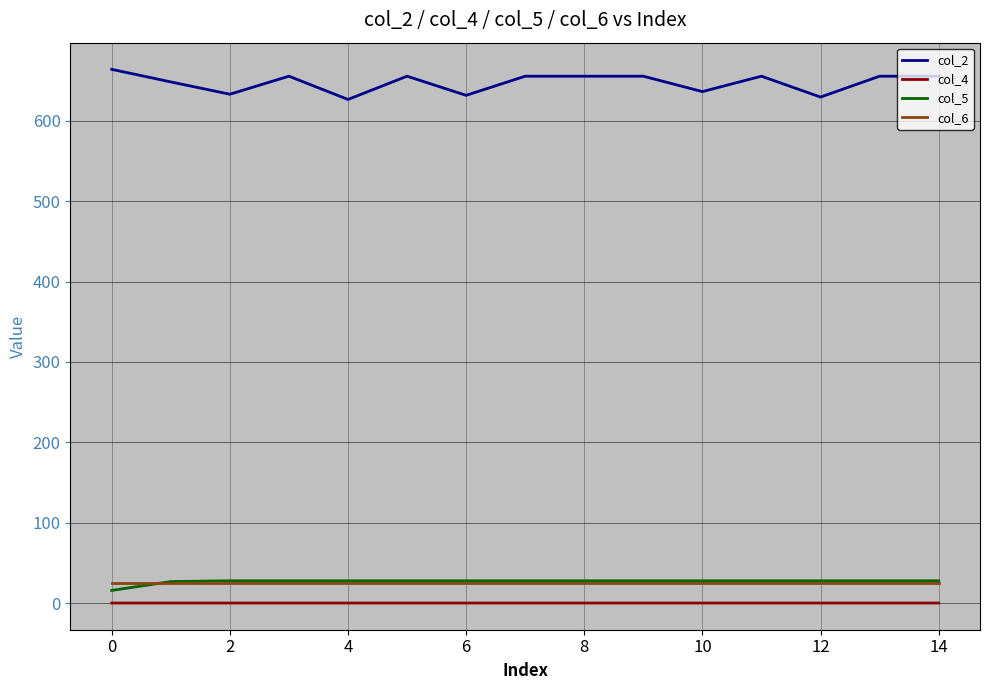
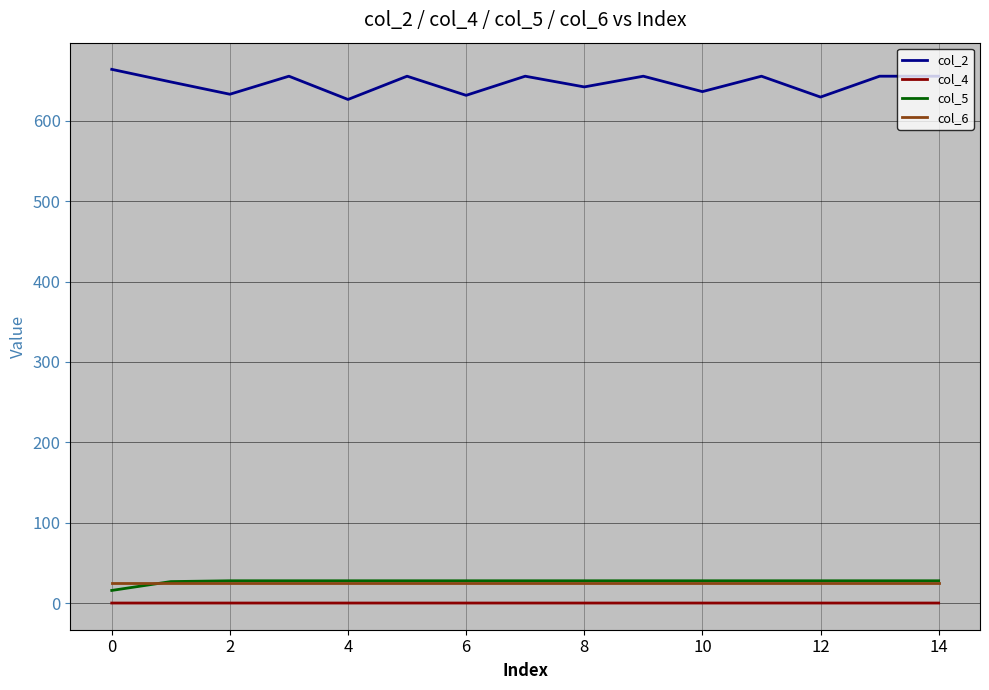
col_2, 8: 660 -> 640
